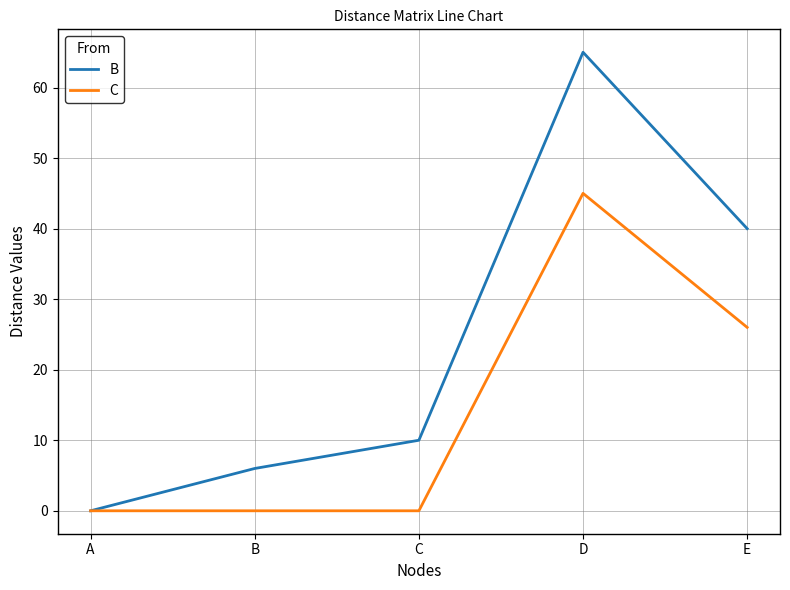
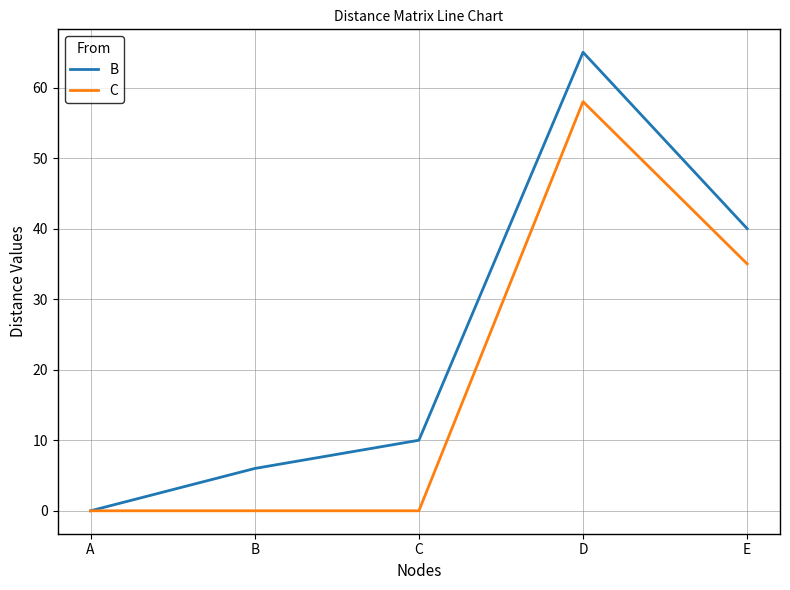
C, D: 45 -> 58
C, E: 26 -> 35
